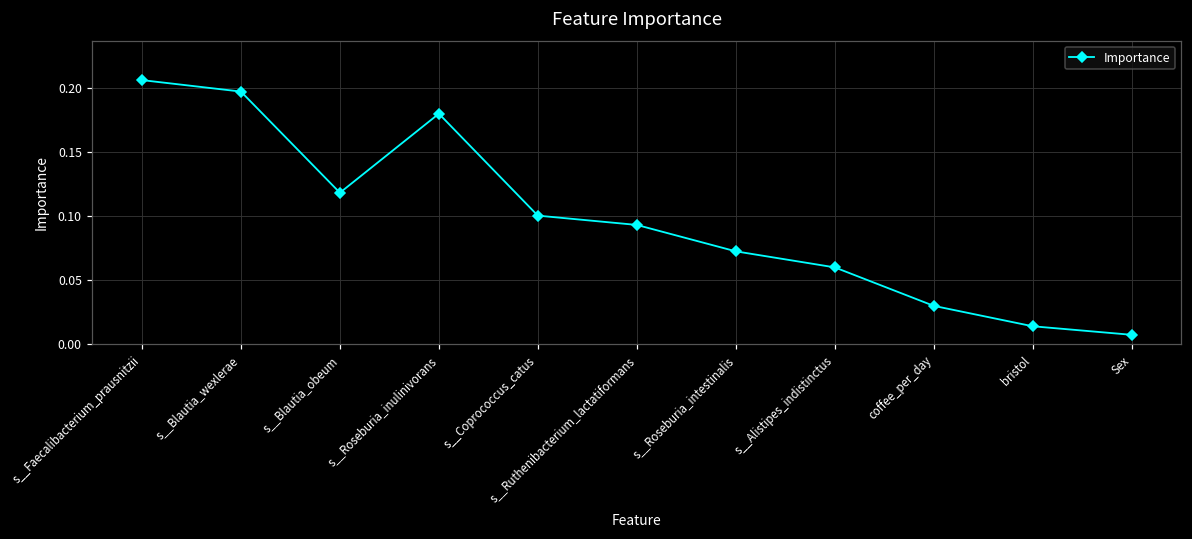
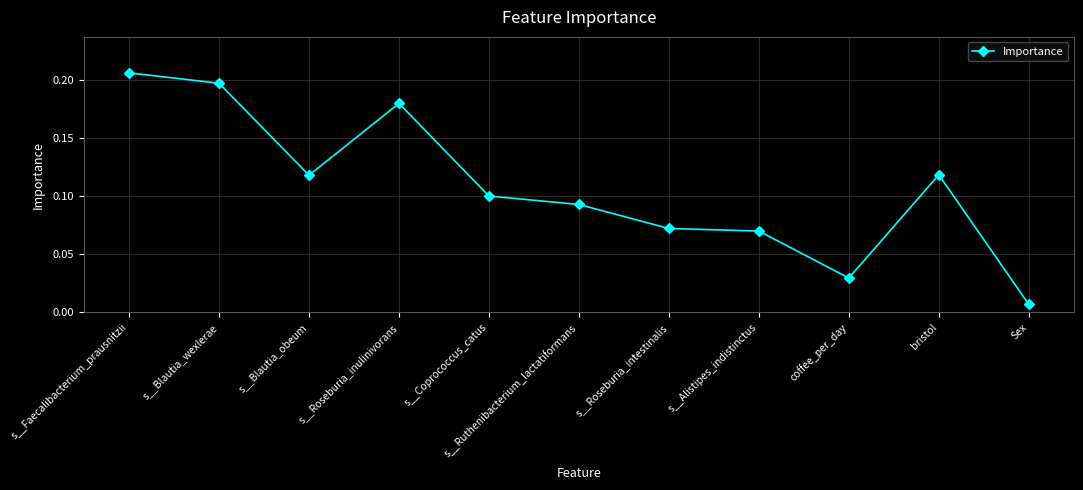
s__Alistipes_indistinctus: 0.060 -> 0.070
bristol: 0.014 -> 0.118
